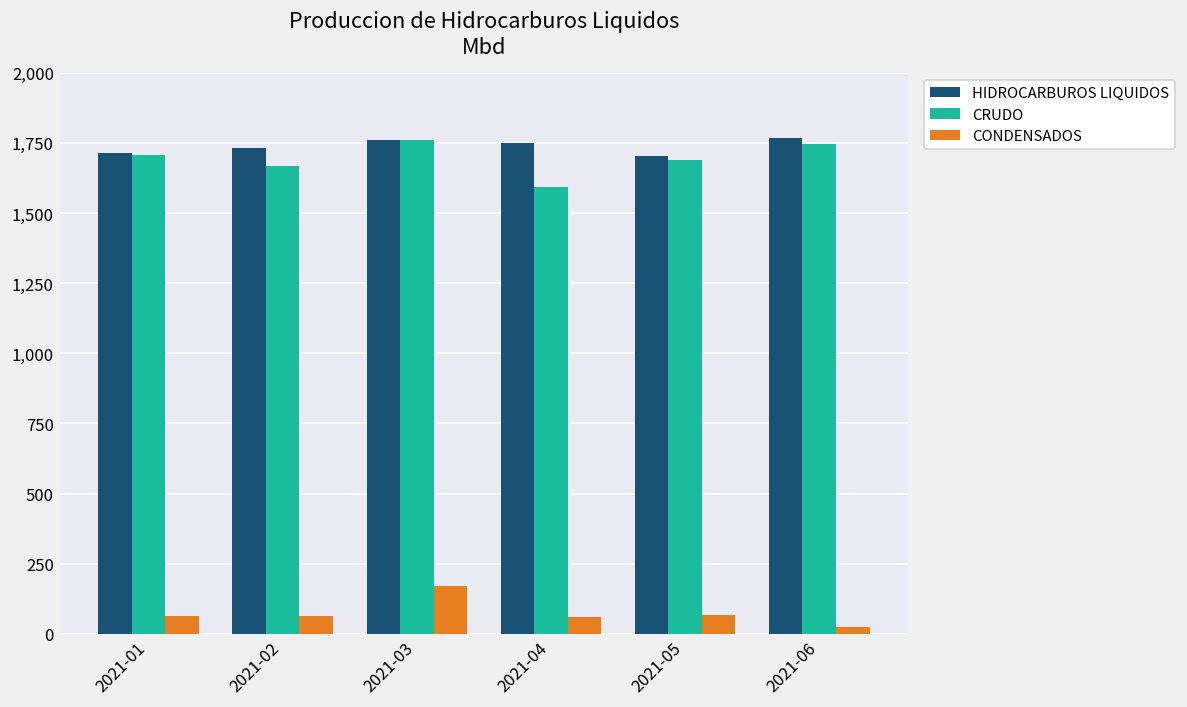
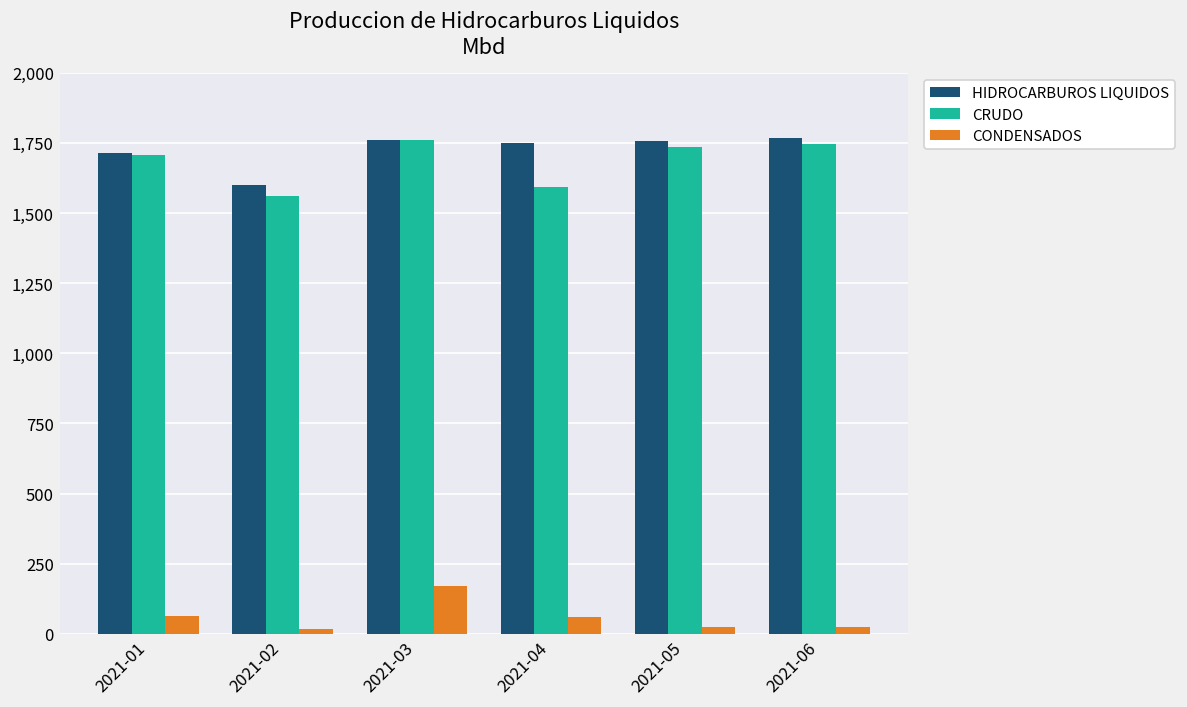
HIDROCARBUROS LIQUIDOS, 2021-02: 1,730 -> 1,600
CRUDO, 2021-02: 1,670 -> 1,560
CONDENSADOS, 2021-02: 60 -> 20
HIDROCARBUROS LIQUIDOS, 2021-05: 1,710 -> 1,760
CRUDO, 2021-05: 1,690 -> 1,730
CONDENSADOS, 2021-05: 70 -> 20
